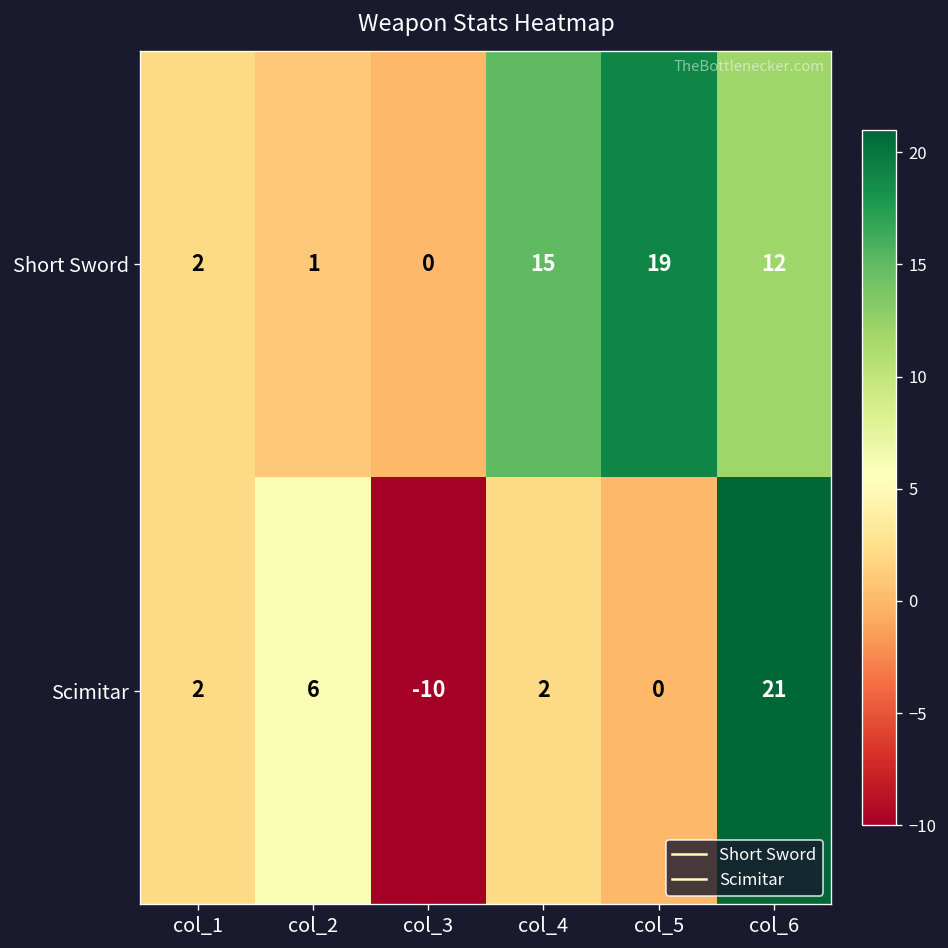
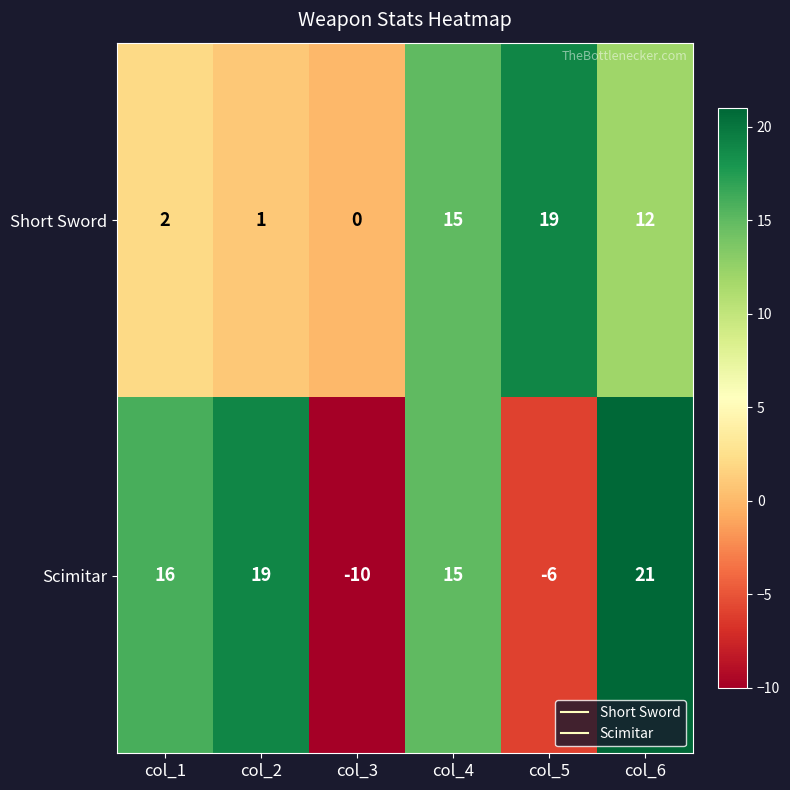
Scimitar, col_1: 2 -> 16
Scimitar, col_2: 6 -> 19
Scimitar, col_4: 2 -> 15
Scimitar, col_5: 0 -> -6
